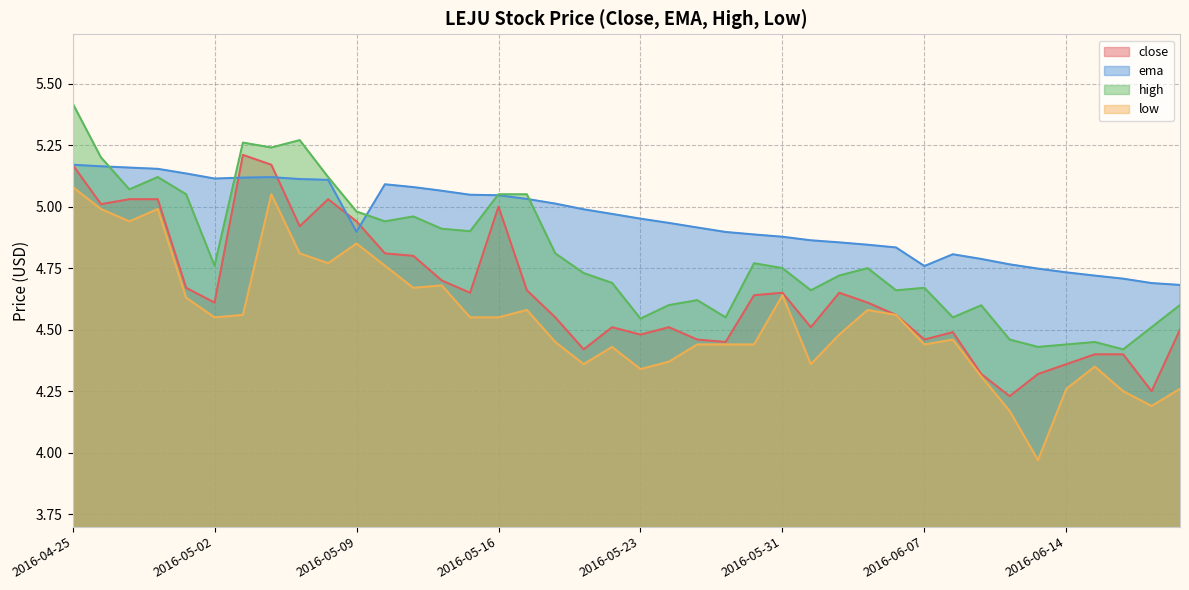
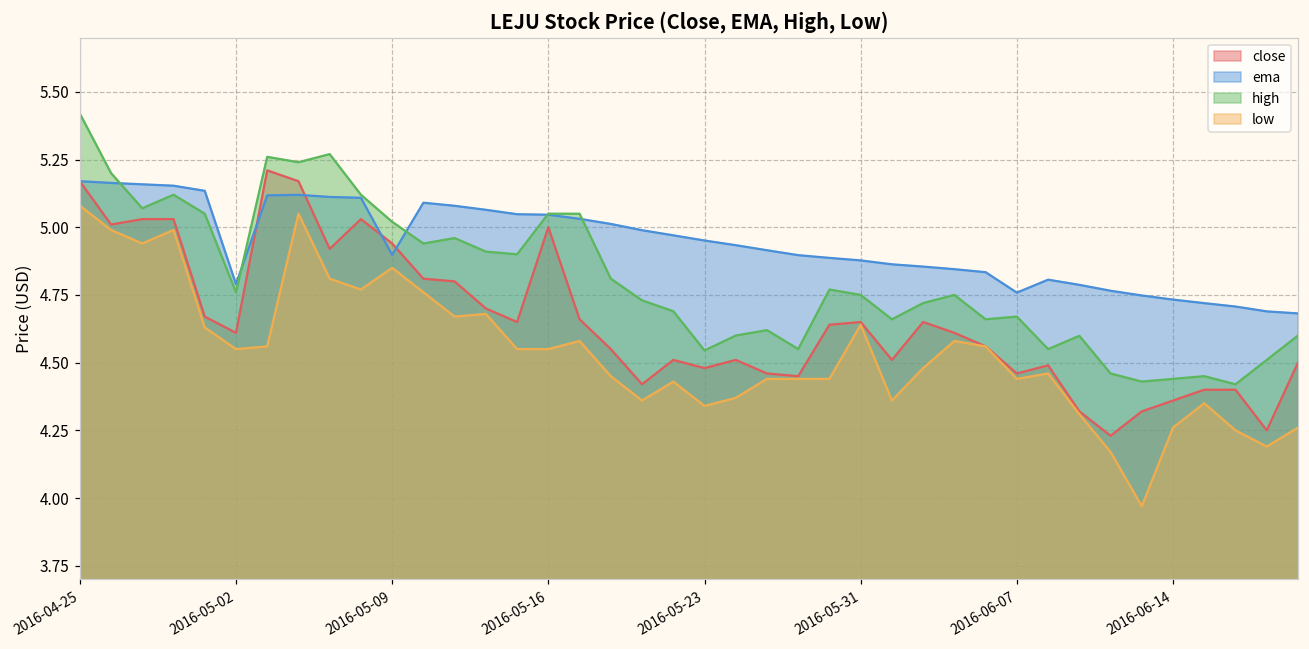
ema, 2016-05-02: 5.11 -> 4.79
high, 2016-05-09: 4.98 -> 5.02
